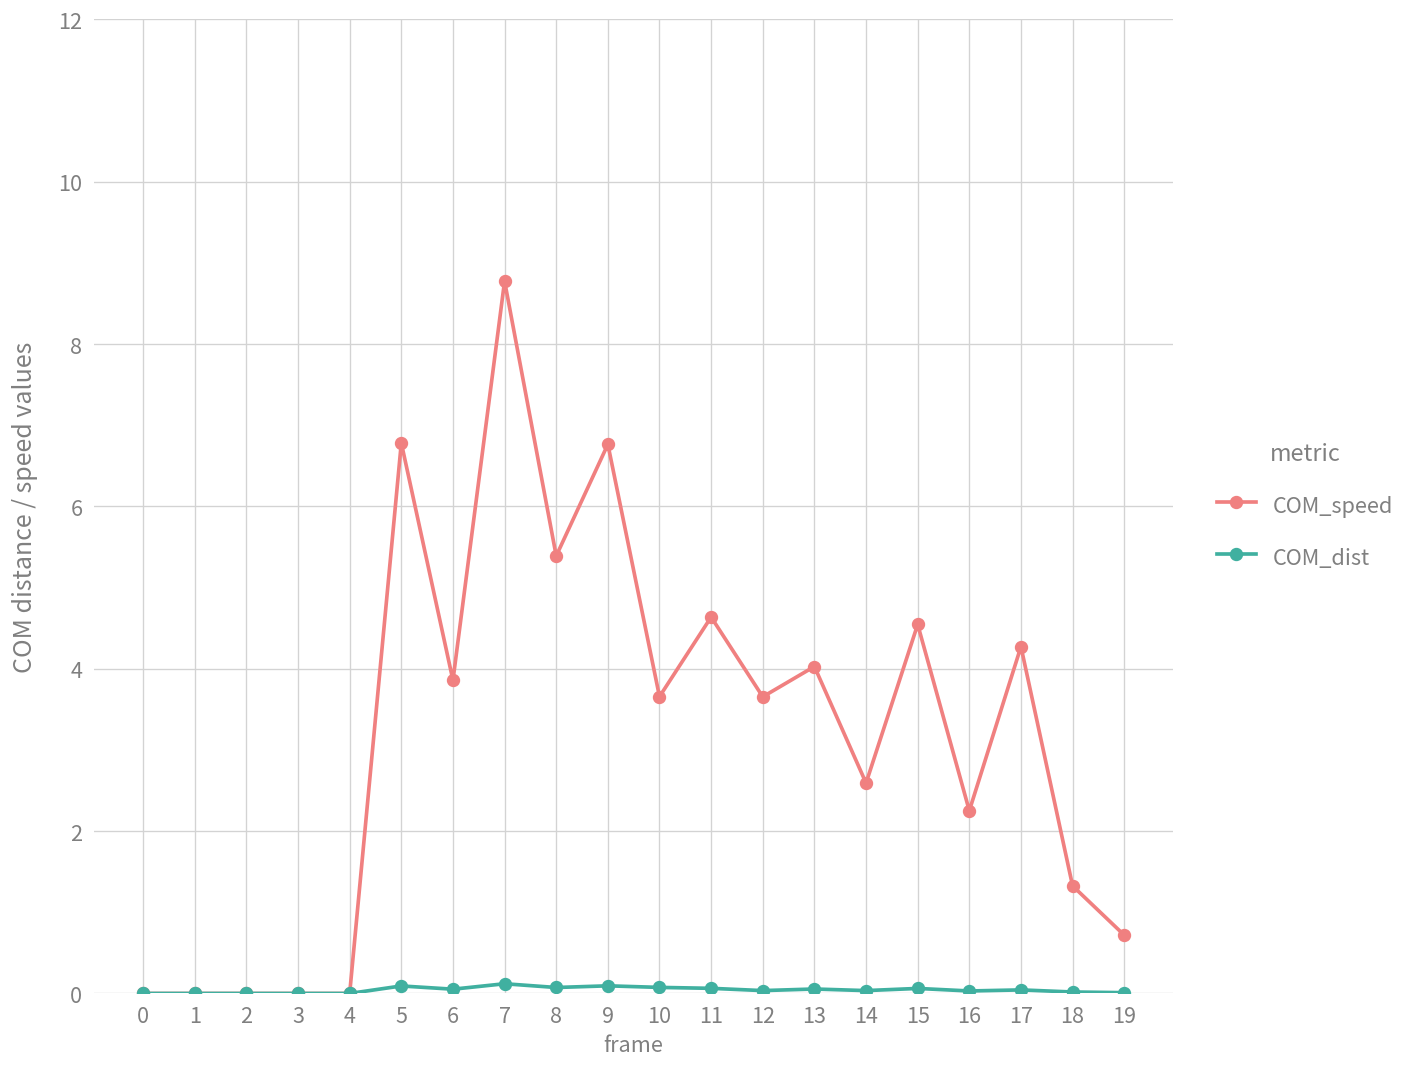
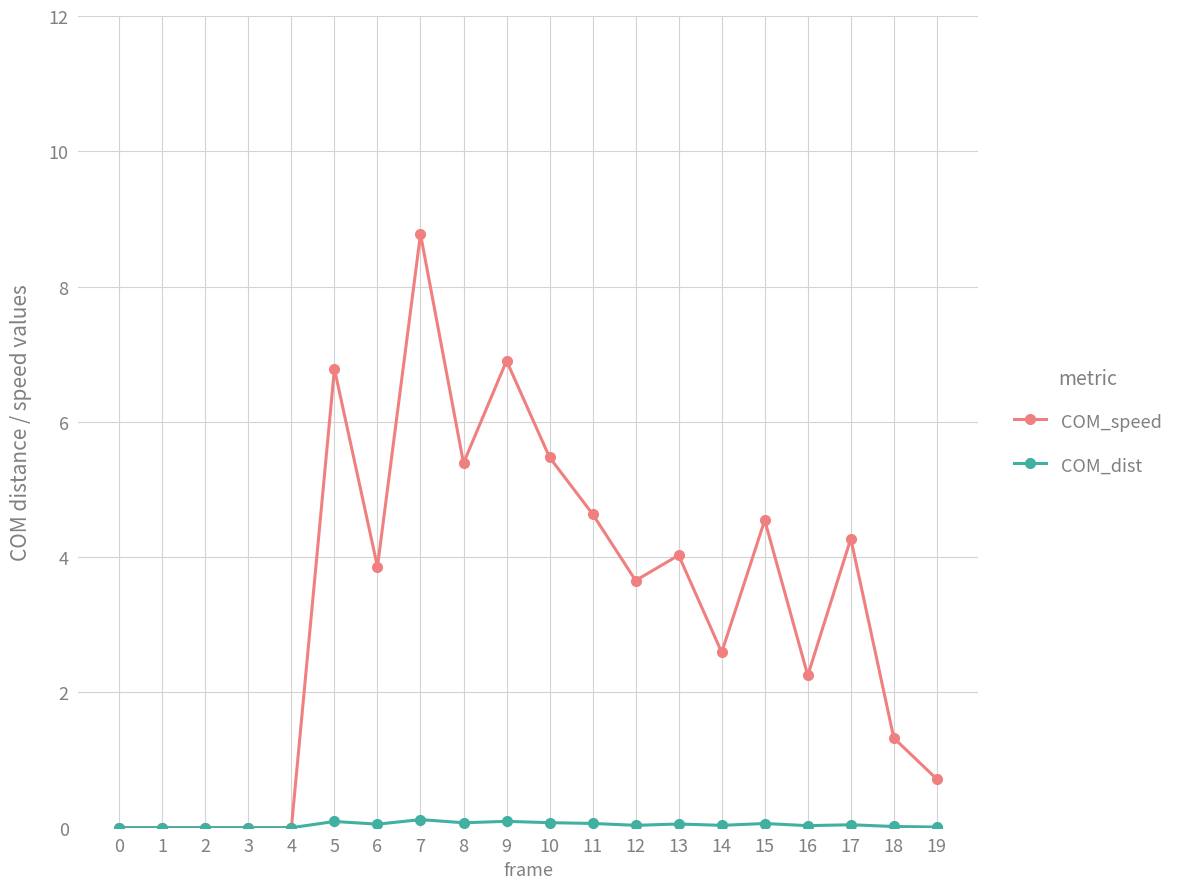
COM_speed, 9: 6.8 -> 6.9
COM_speed, 10: 3.7 -> 5.5
